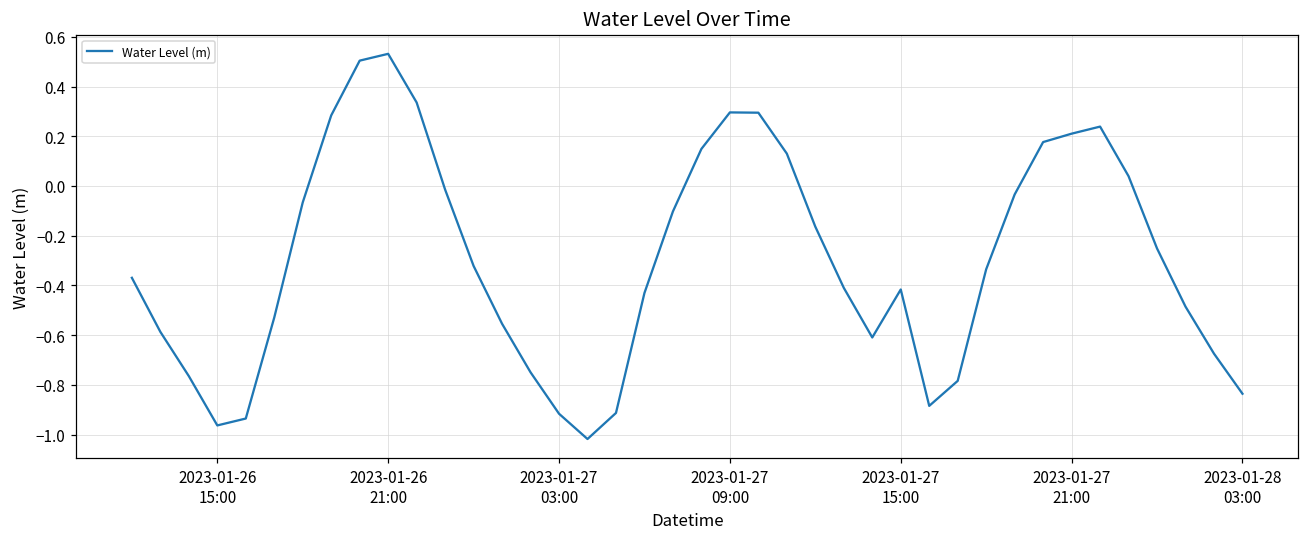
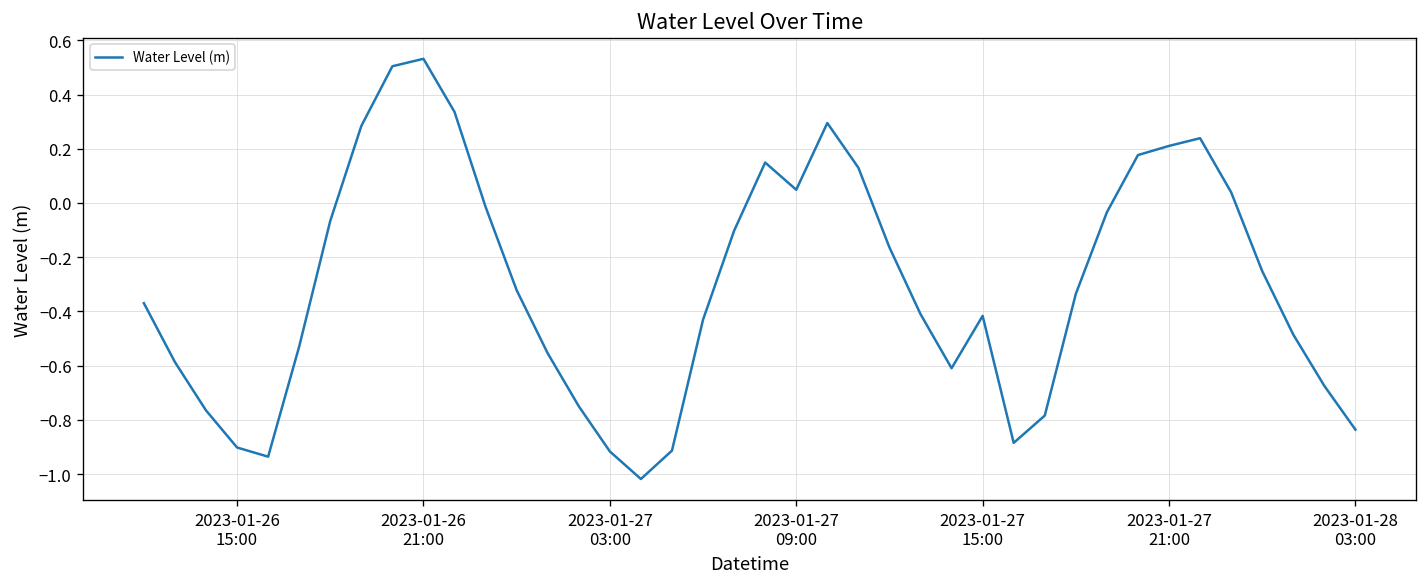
2023-01-26 15:00: -0.96 -> -0.90
2023-01-27 09:00: 0.30 -> 0.05
